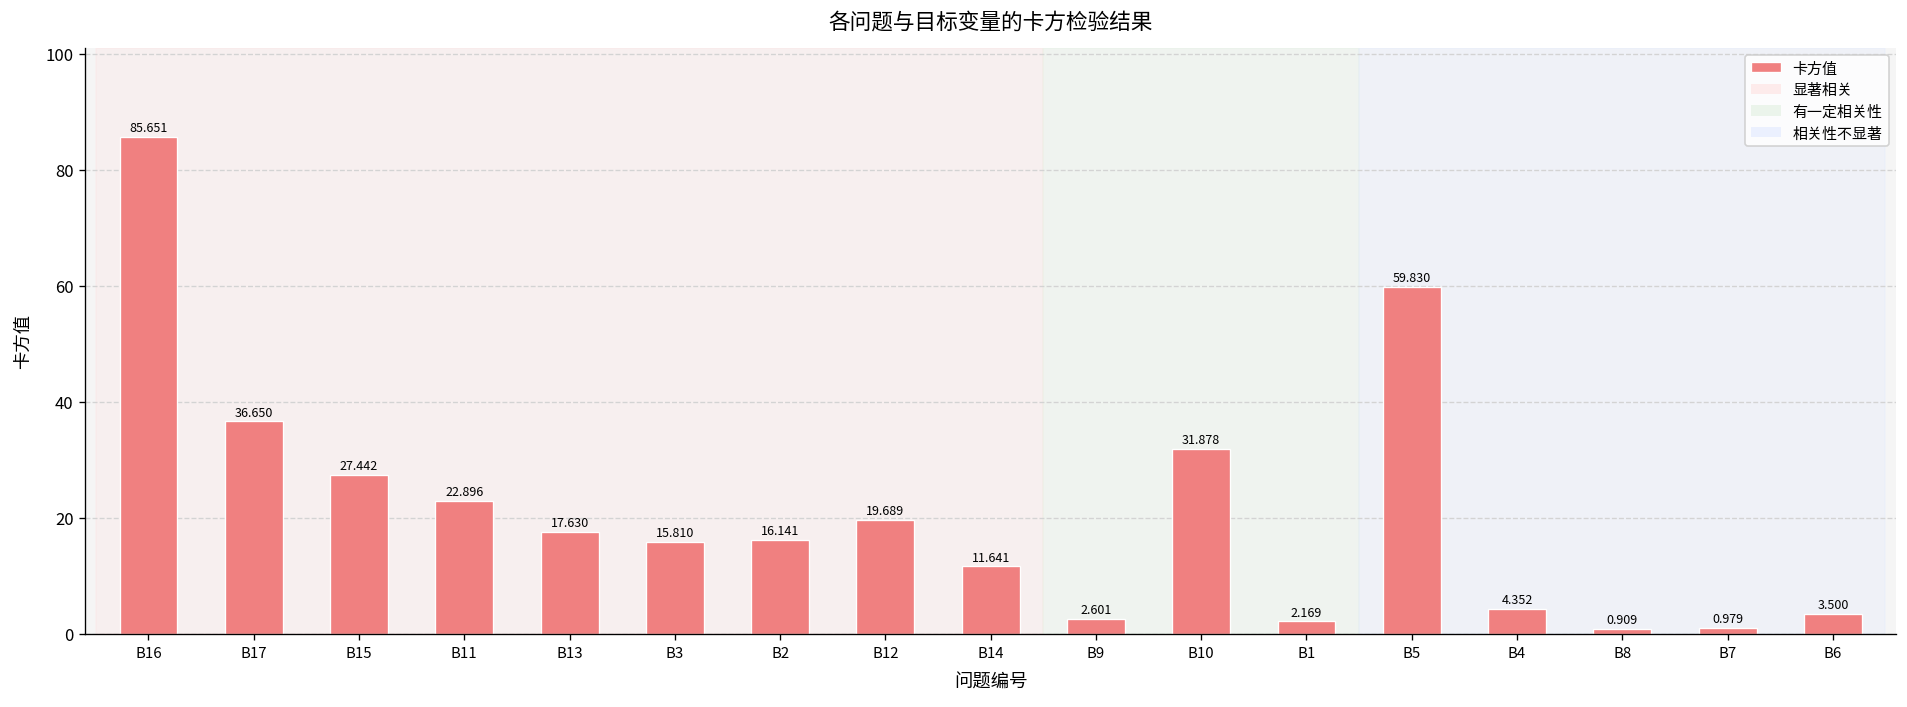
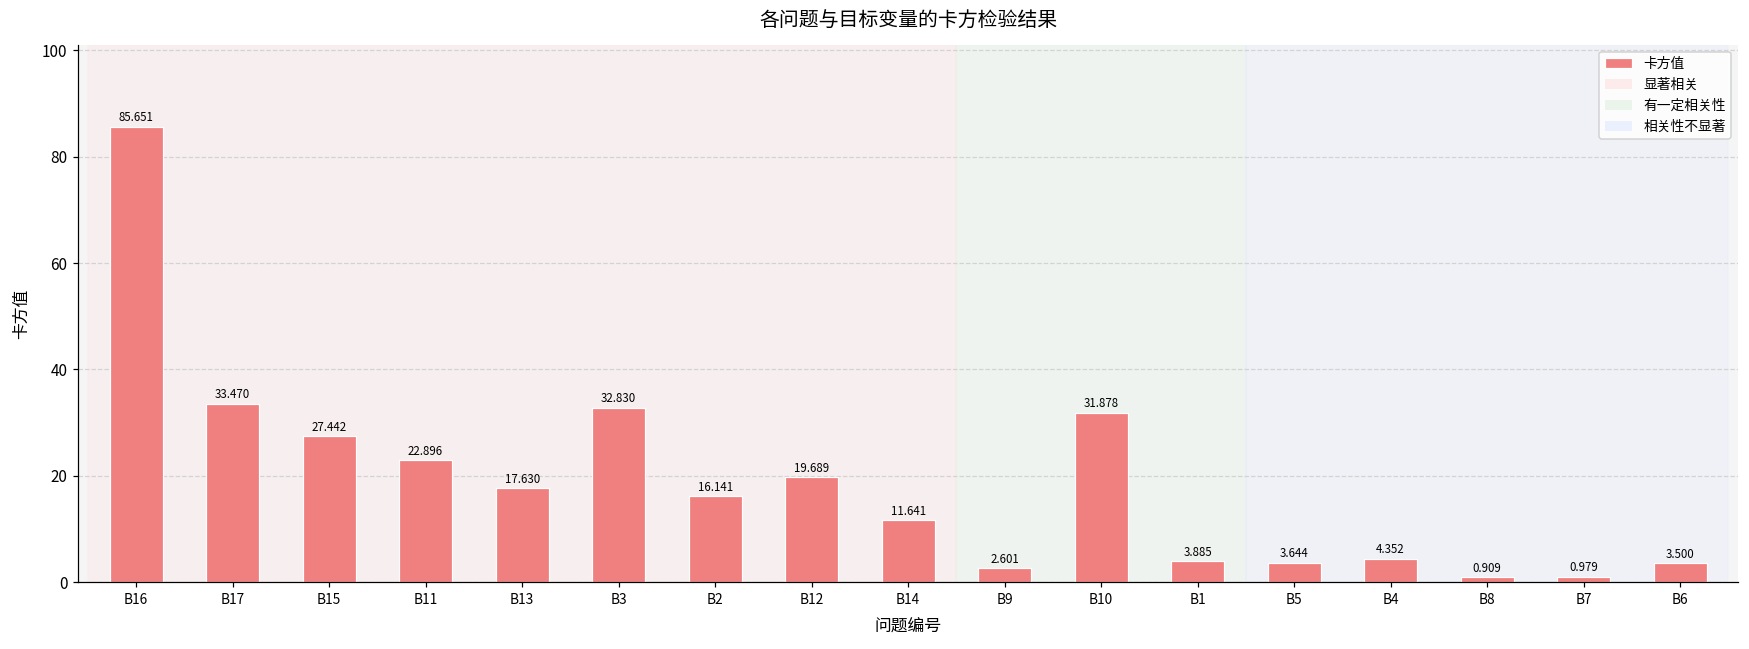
B17: 36.650 -> 33.470
B3: 15.810 -> 32.830
B1: 2.169 -> 3.885
B5: 59.830 -> 3.644
